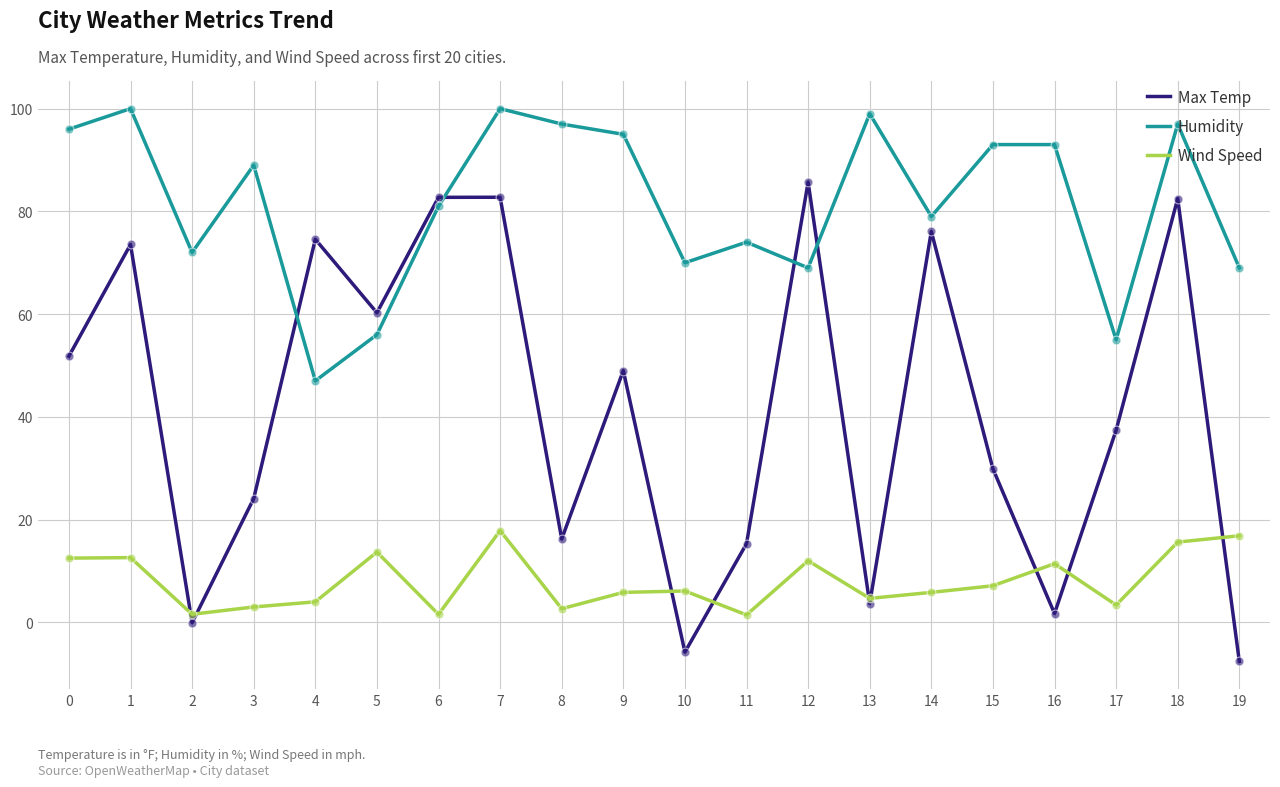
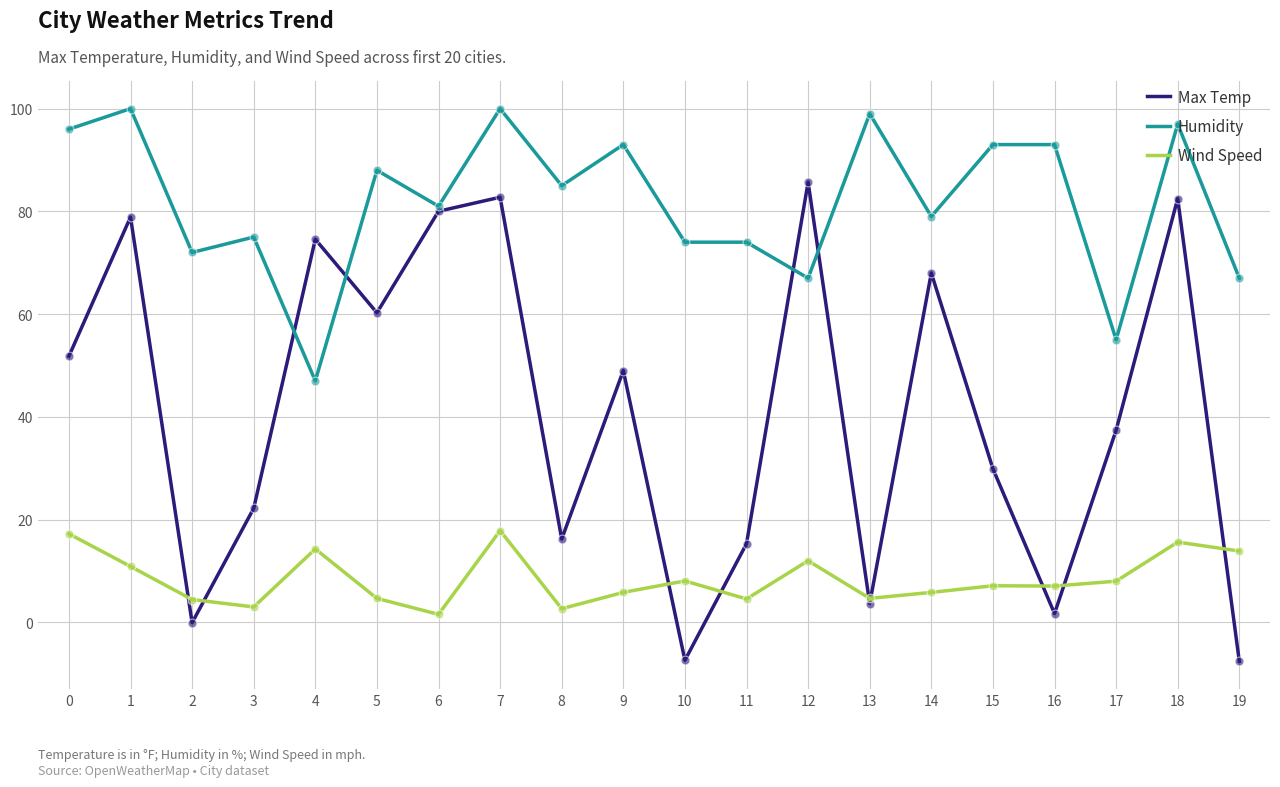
Wind Speed, 0: 12 -> 17
Max Temp, 1: 74 -> 79
Wind Speed, 1: 13 -> 11
Wind Speed, 2: 2 -> 4
Max Temp, 3: 24 -> 22
Humidity, 3: 89 -> 75
Wind Speed, 4: 4 -> 14
Humidity, 5: 56 -> 88
Wind Speed, 5: 14 -> 5
Max Temp, 6: 83 -> 80
Humidity, 8: 97 -> 85
Humidity, 9: 95 -> 93
Max Temp, 10: -6 -> -7
Humidity, 10: 70 -> 74
Wind Speed, 10: 6 -> 8
Wind Speed, 11: 1 -> 5
Humidity, 12: 69 -> 67
Max Temp, 14: 76 -> 68
Wind Speed, 16: 11 -> 7
Wind Speed, 17: 3 -> 8
Humidity, 19: 69 -> 67
Wind Speed, 19: 17 -> 14
